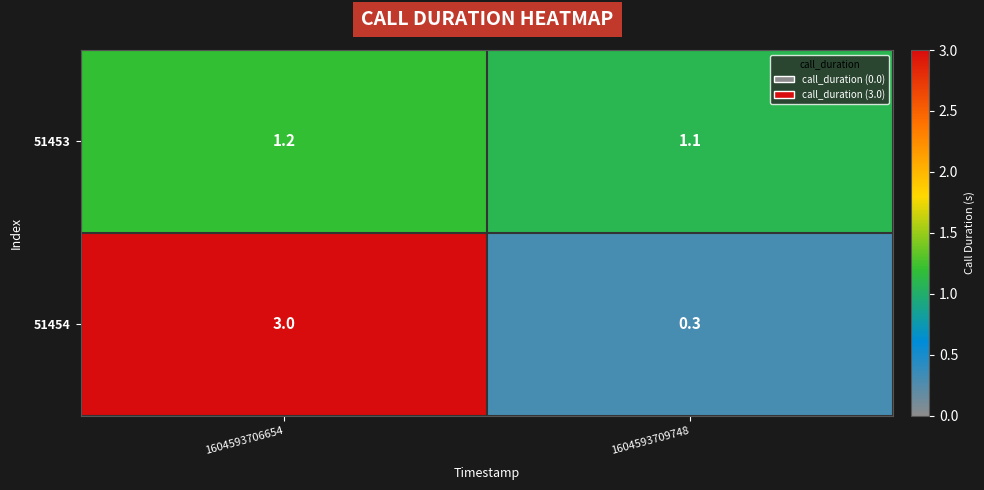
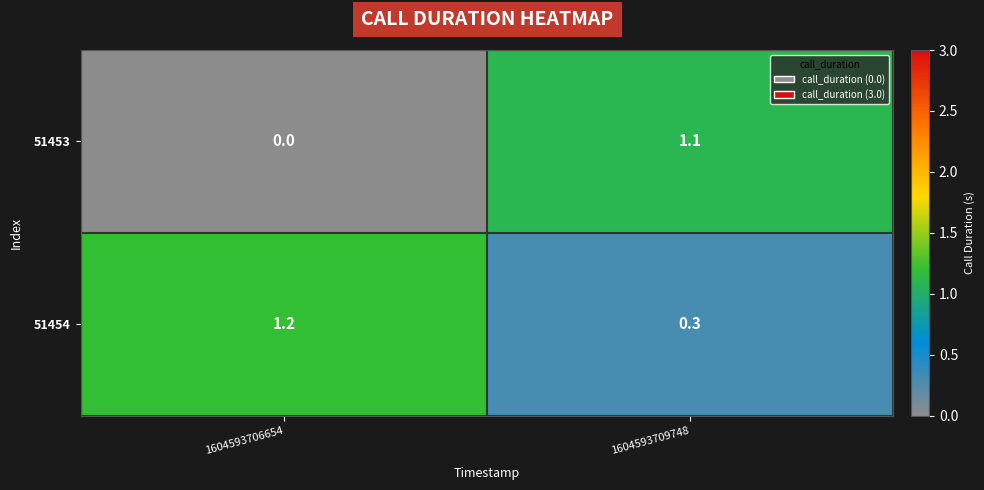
51453, 1604593706654: 1.2 -> 0.0
51454, 1604593706654: 3.0 -> 1.2
